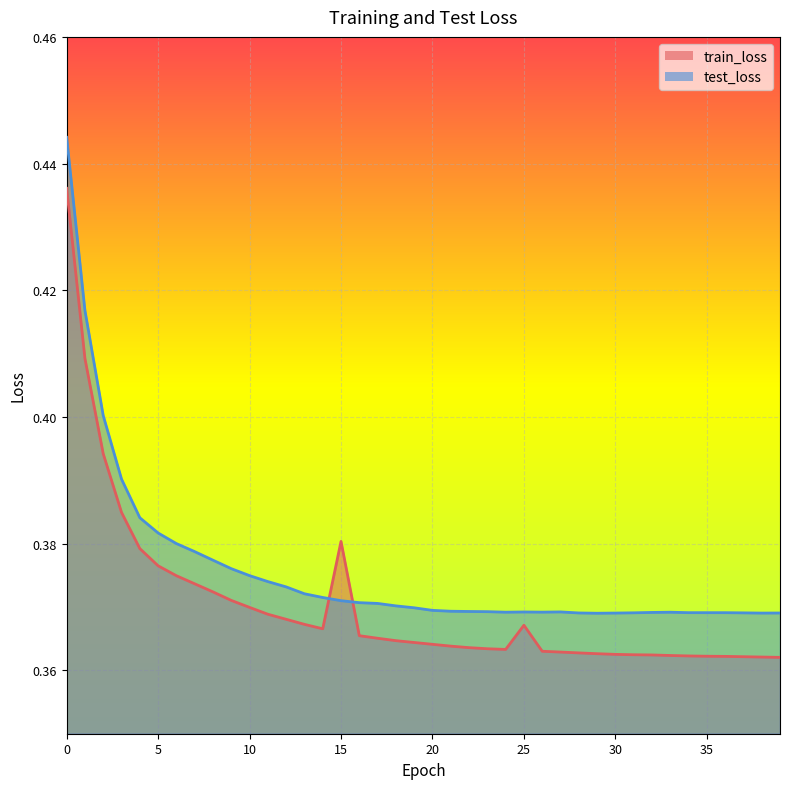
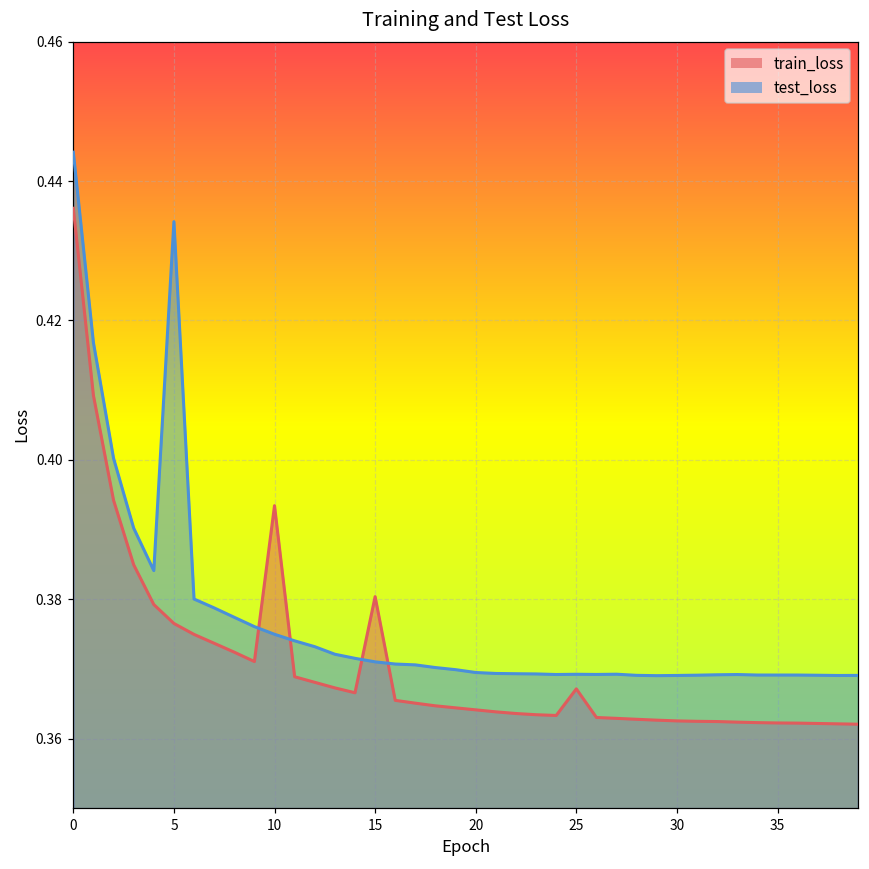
test_loss, 5: 0.382 -> 0.434
train_loss, 10: 0.370 -> 0.393
